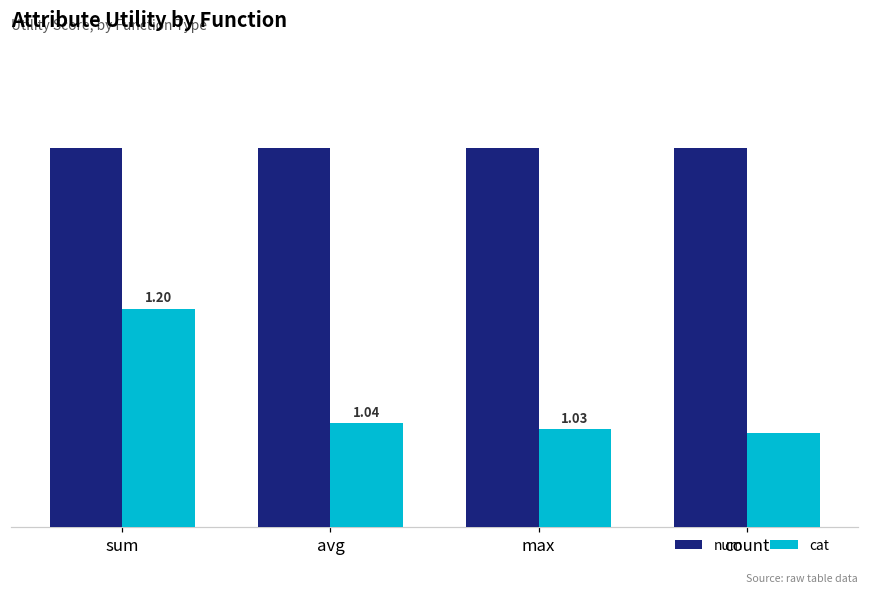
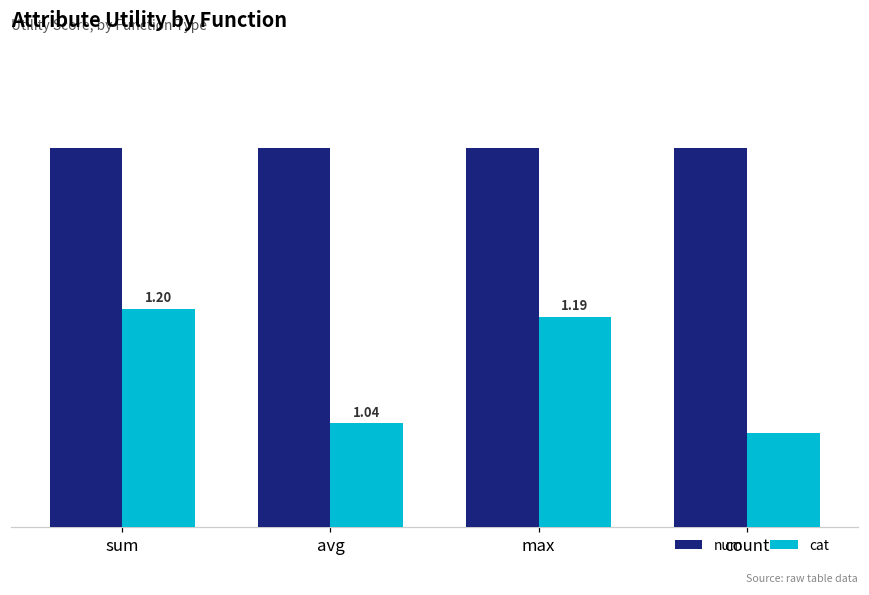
cat, max: 1.03 -> 1.19
